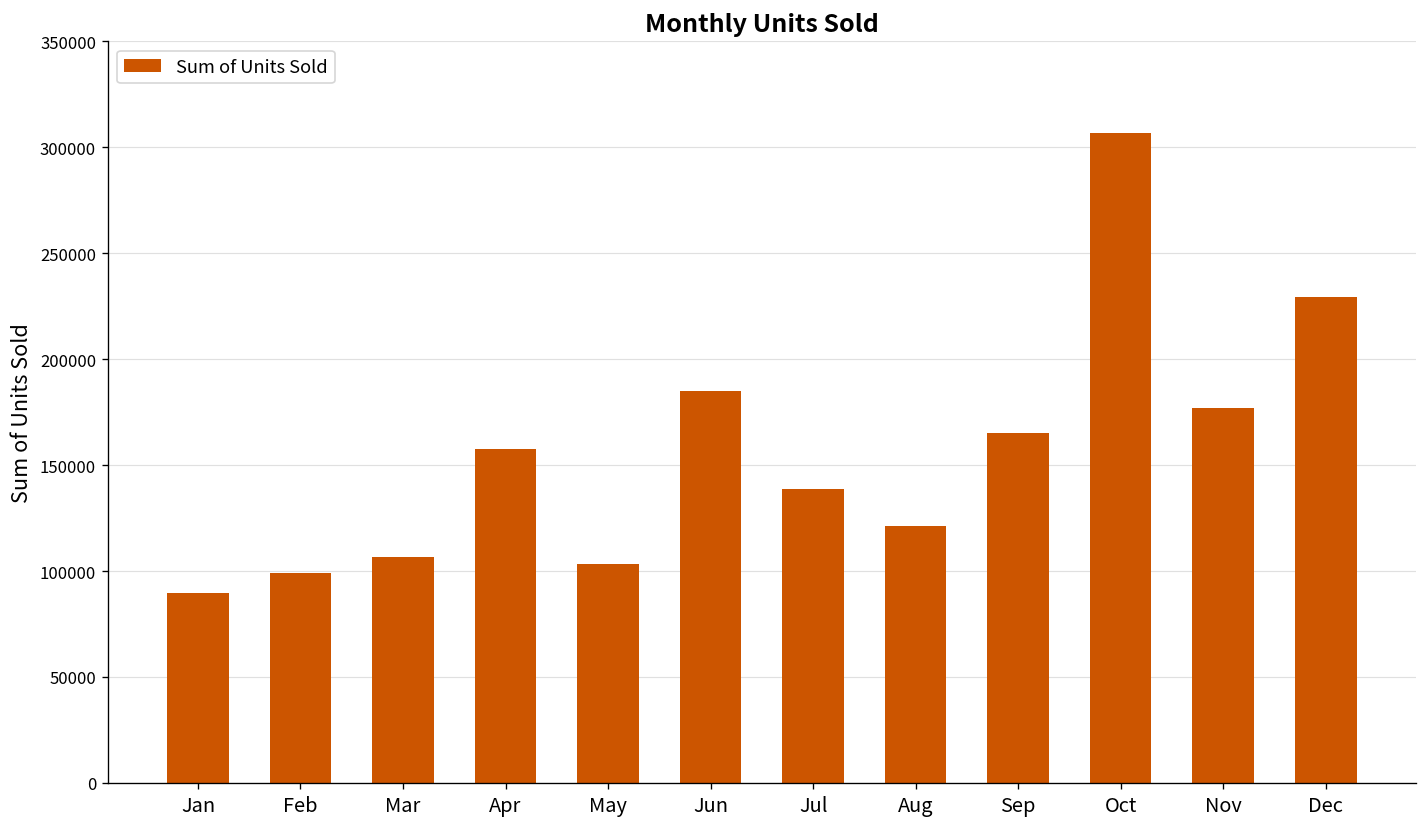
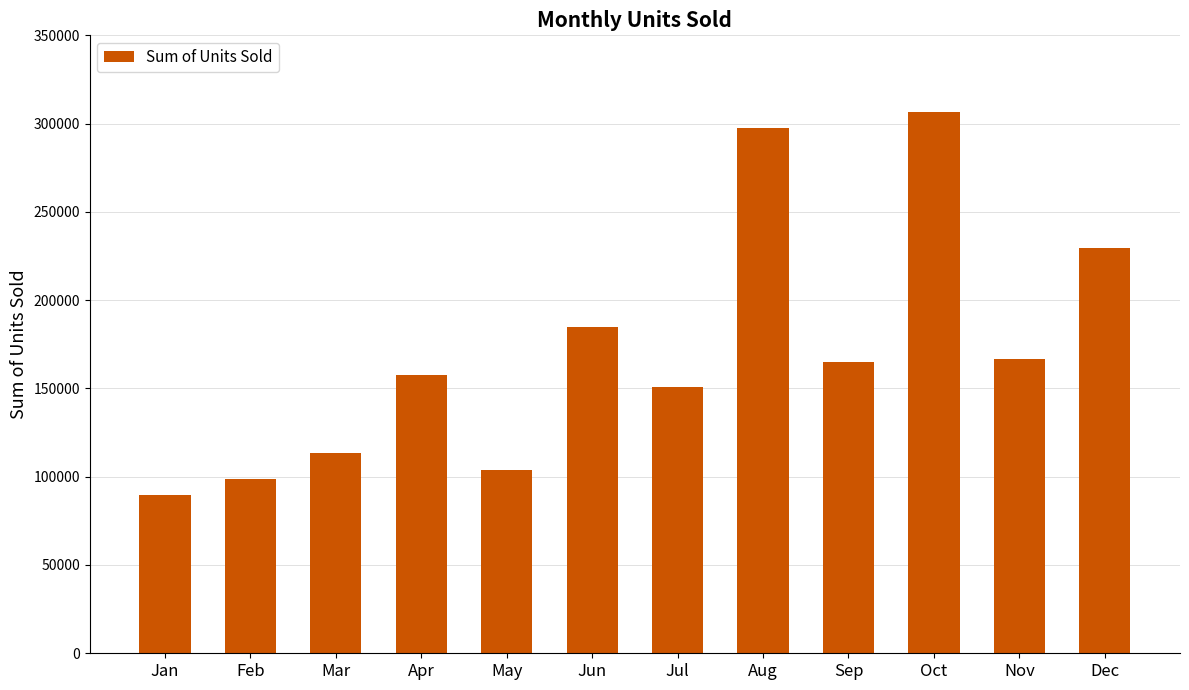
Mar: 107000 -> 113000
Jul: 139000 -> 151000
Aug: 121000 -> 298000
Nov: 177000 -> 167000
